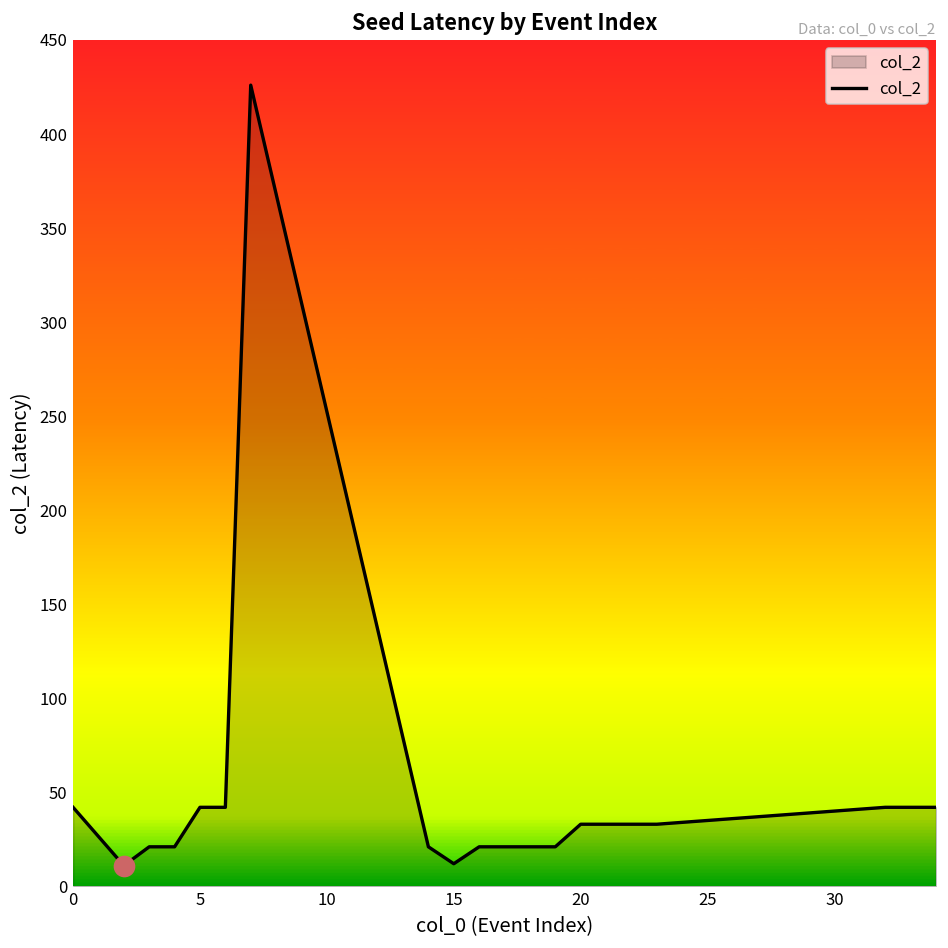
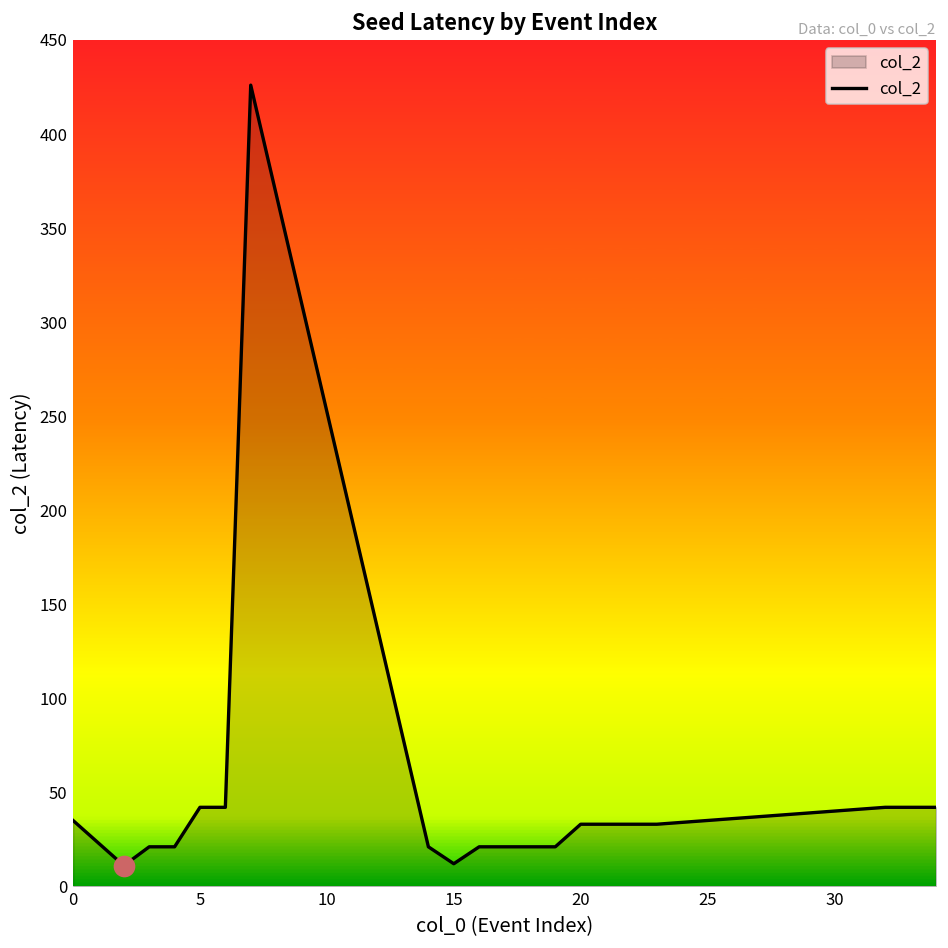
col_2, 0: 42 -> 35
